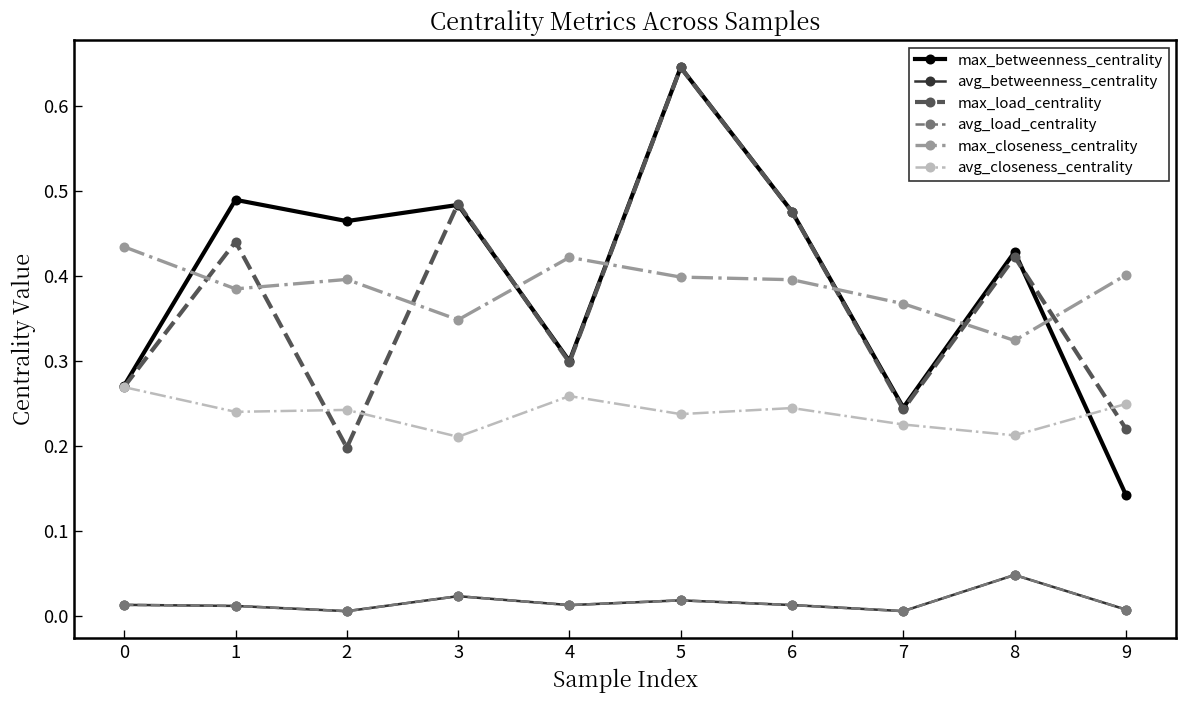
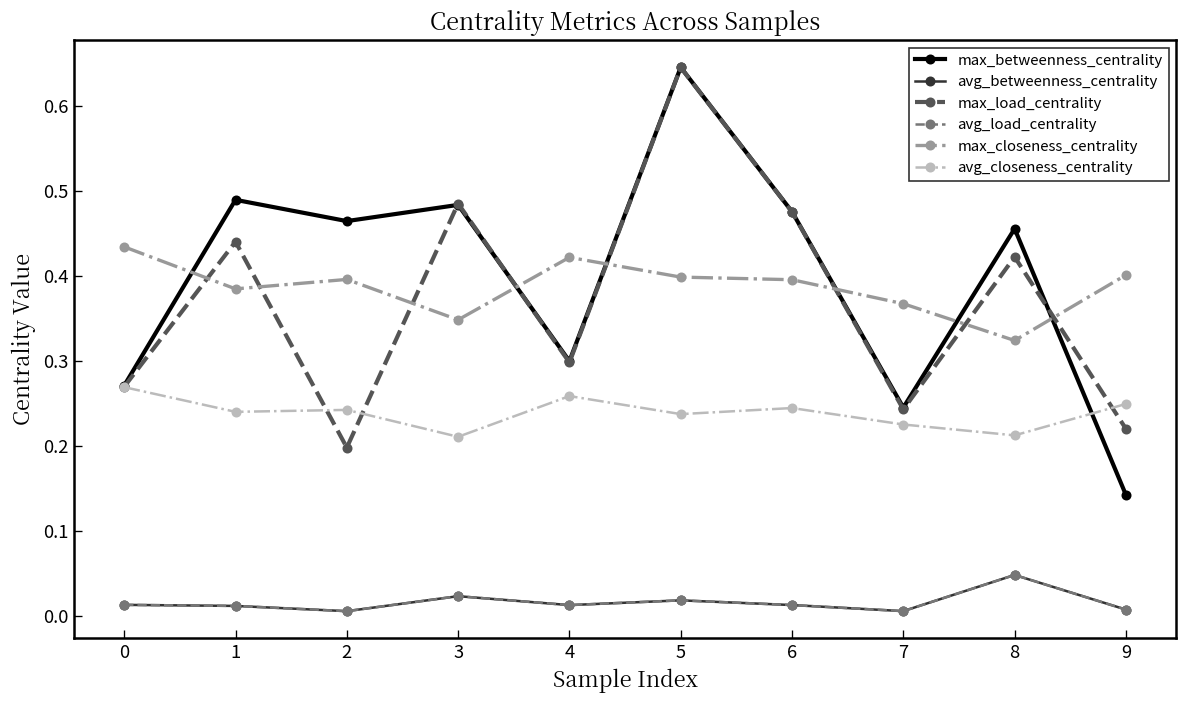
max_betweenness_centrality, 8: 0.43 -> 0.46
